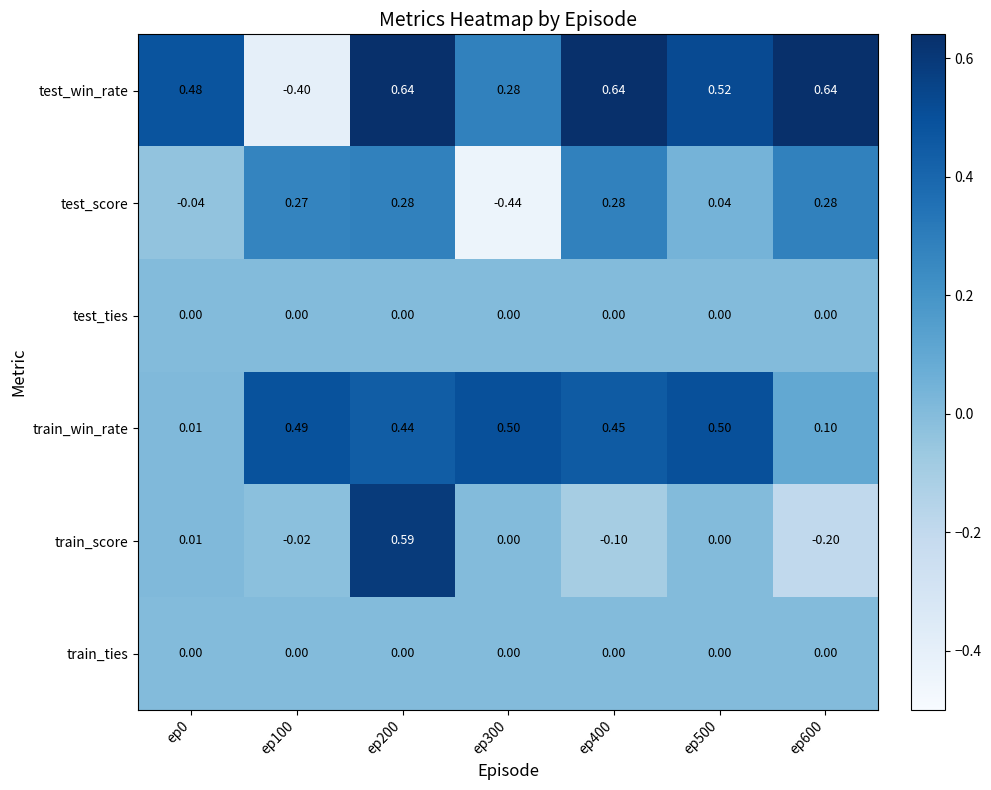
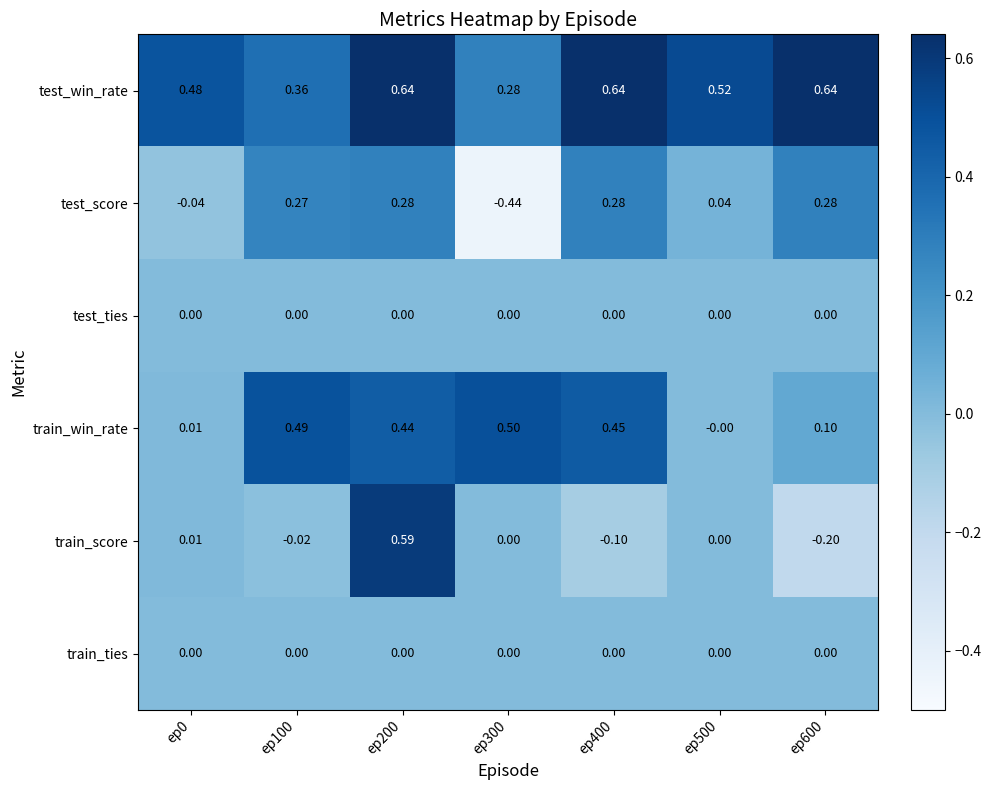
test_win_rate, ep100: -0.40 -> 0.36
train_win_rate, ep500: 0.50 -> -0.00
